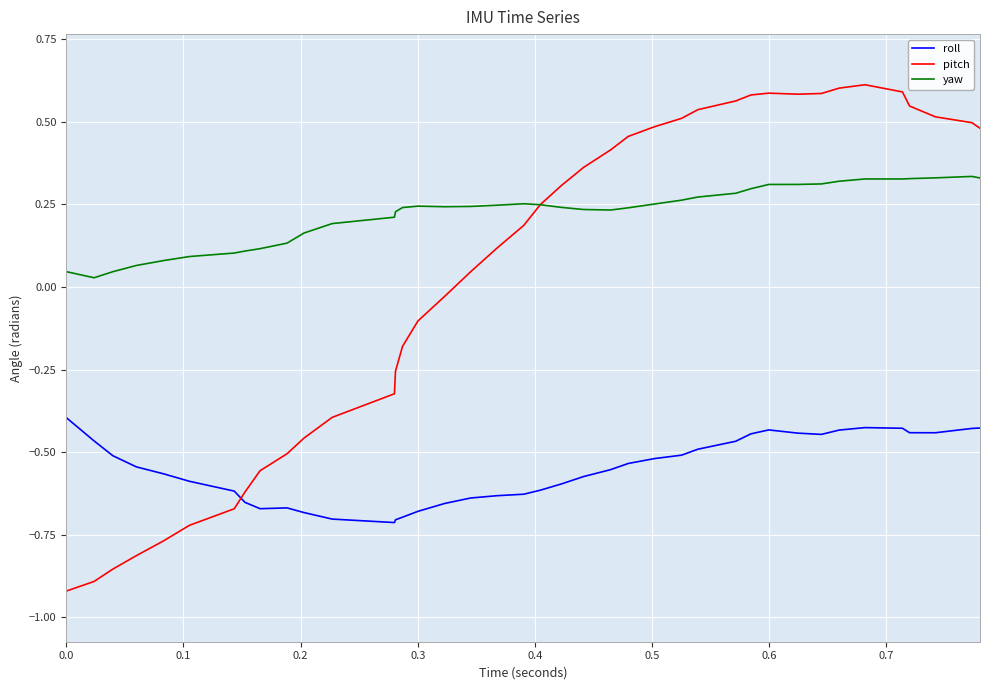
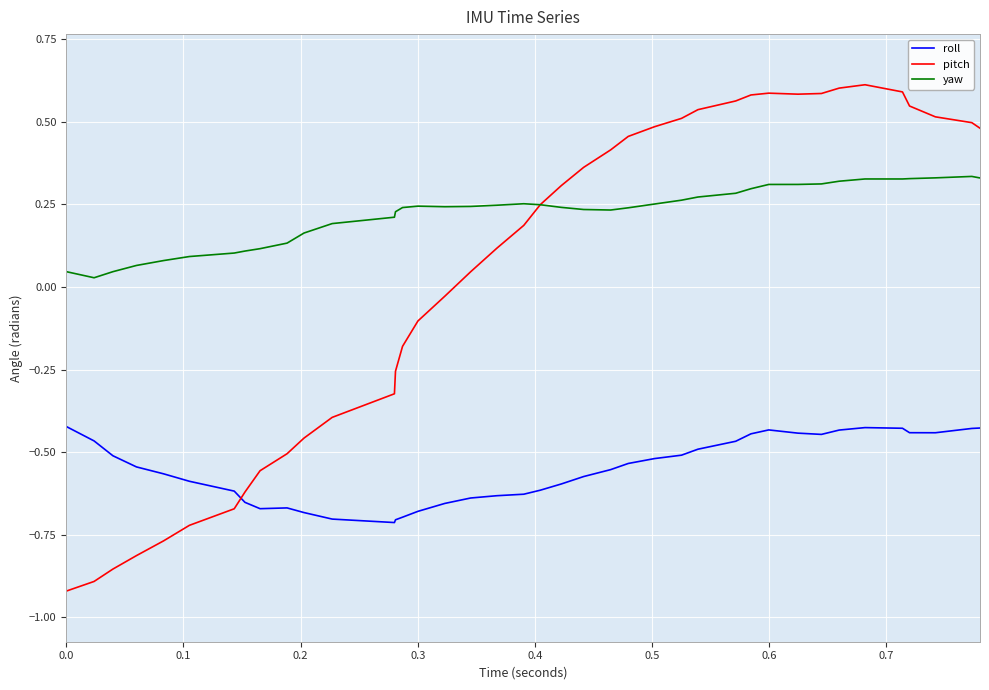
roll, 0.0: -0.40 -> -0.42
